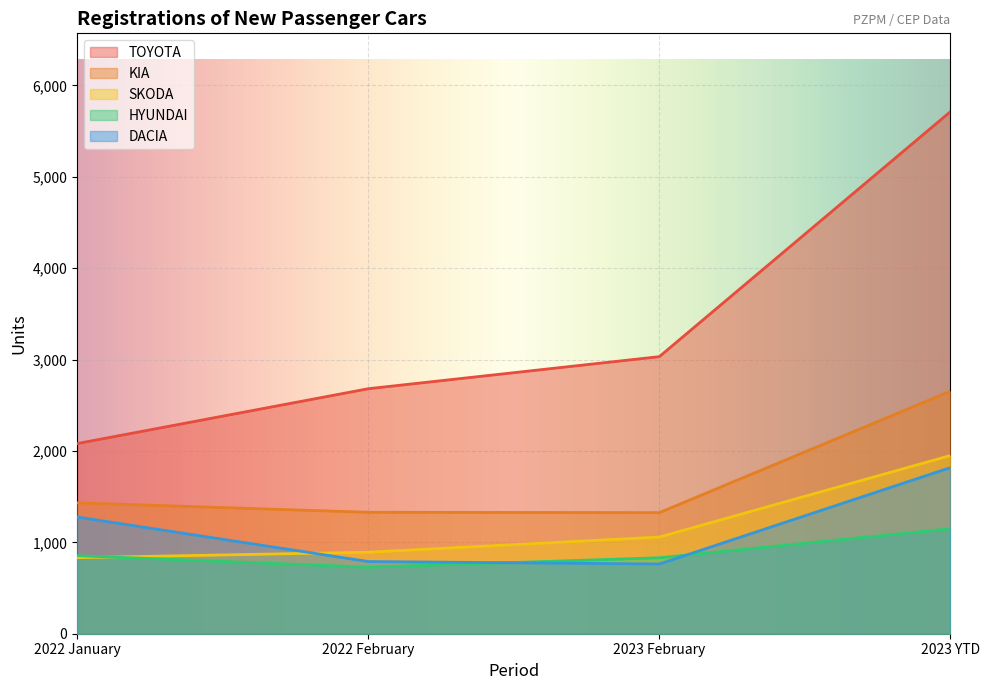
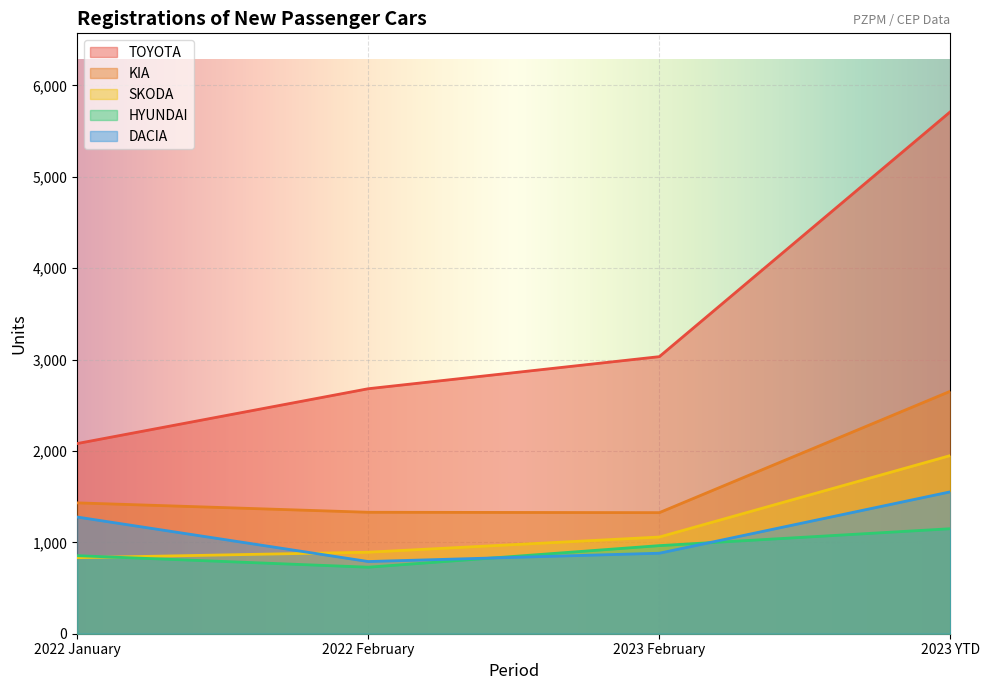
HYUNDAI, 2023 February: 800 -> 1,000
DACIA, 2023 February: 800 -> 900
DACIA, 2023 YTD: 1,800 -> 1,600
